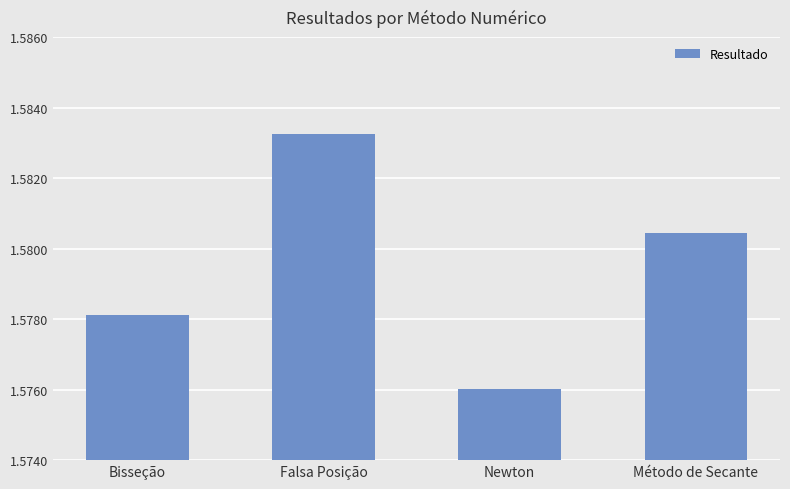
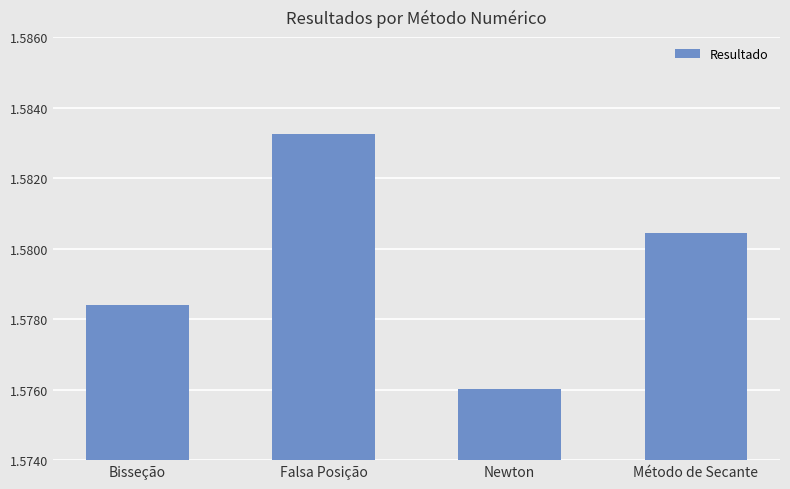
Bisseção: 1.5781 -> 1.5784
